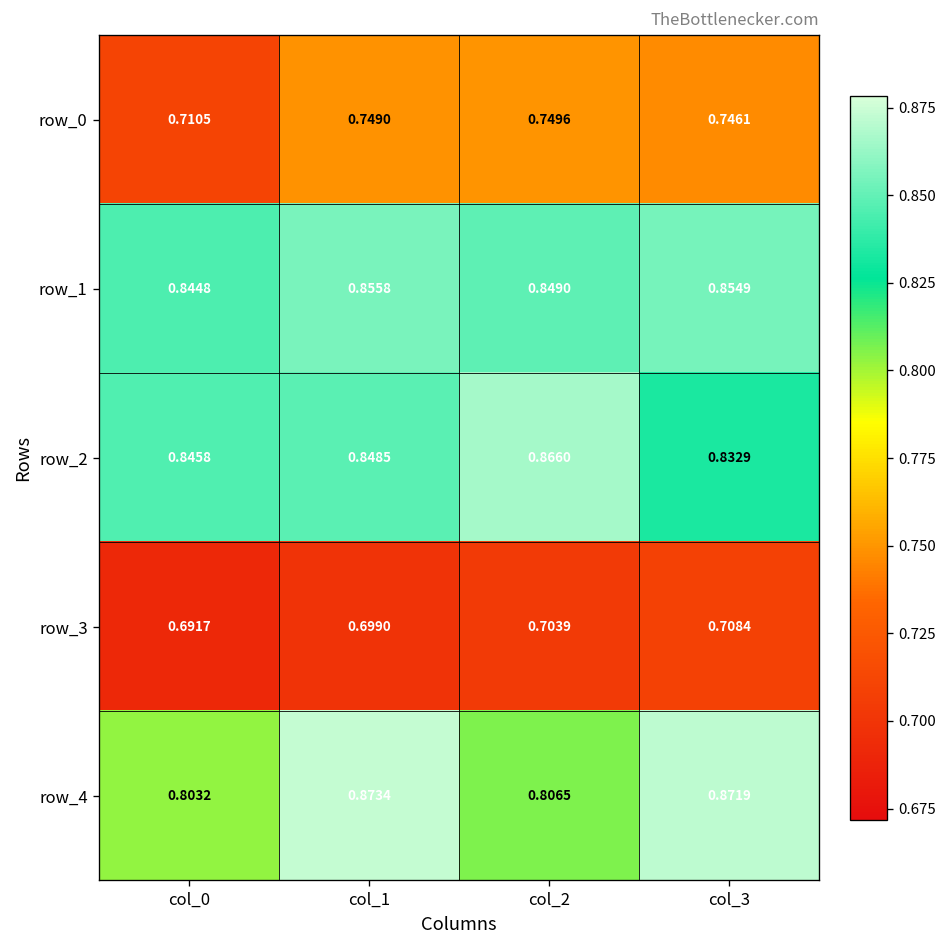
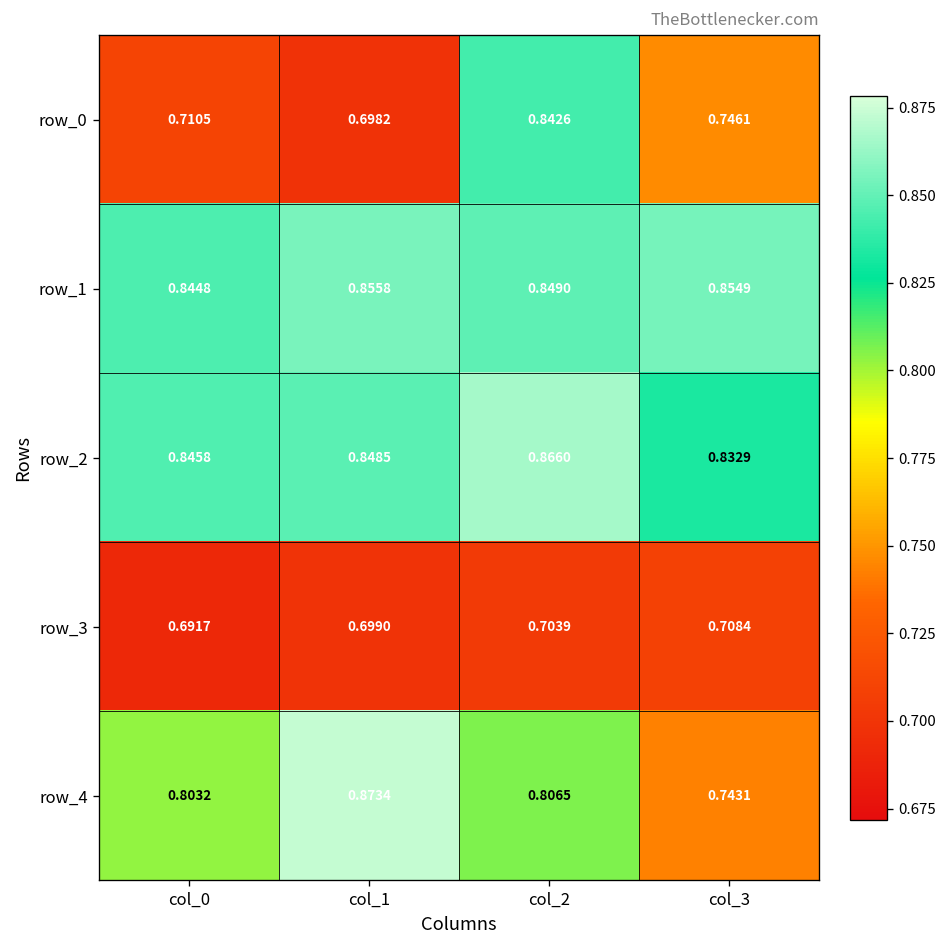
row_0, col_1: 0.7490 -> 0.6982
row_0, col_2: 0.7496 -> 0.8426
row_4, col_3: 0.8719 -> 0.7431
